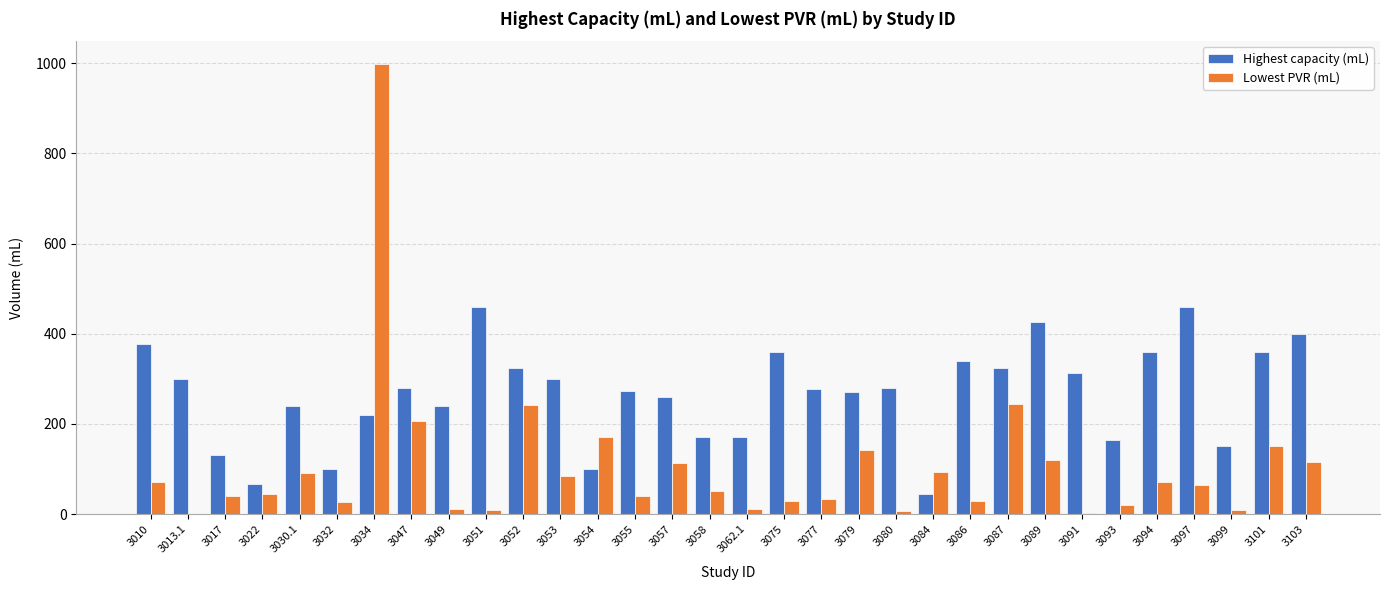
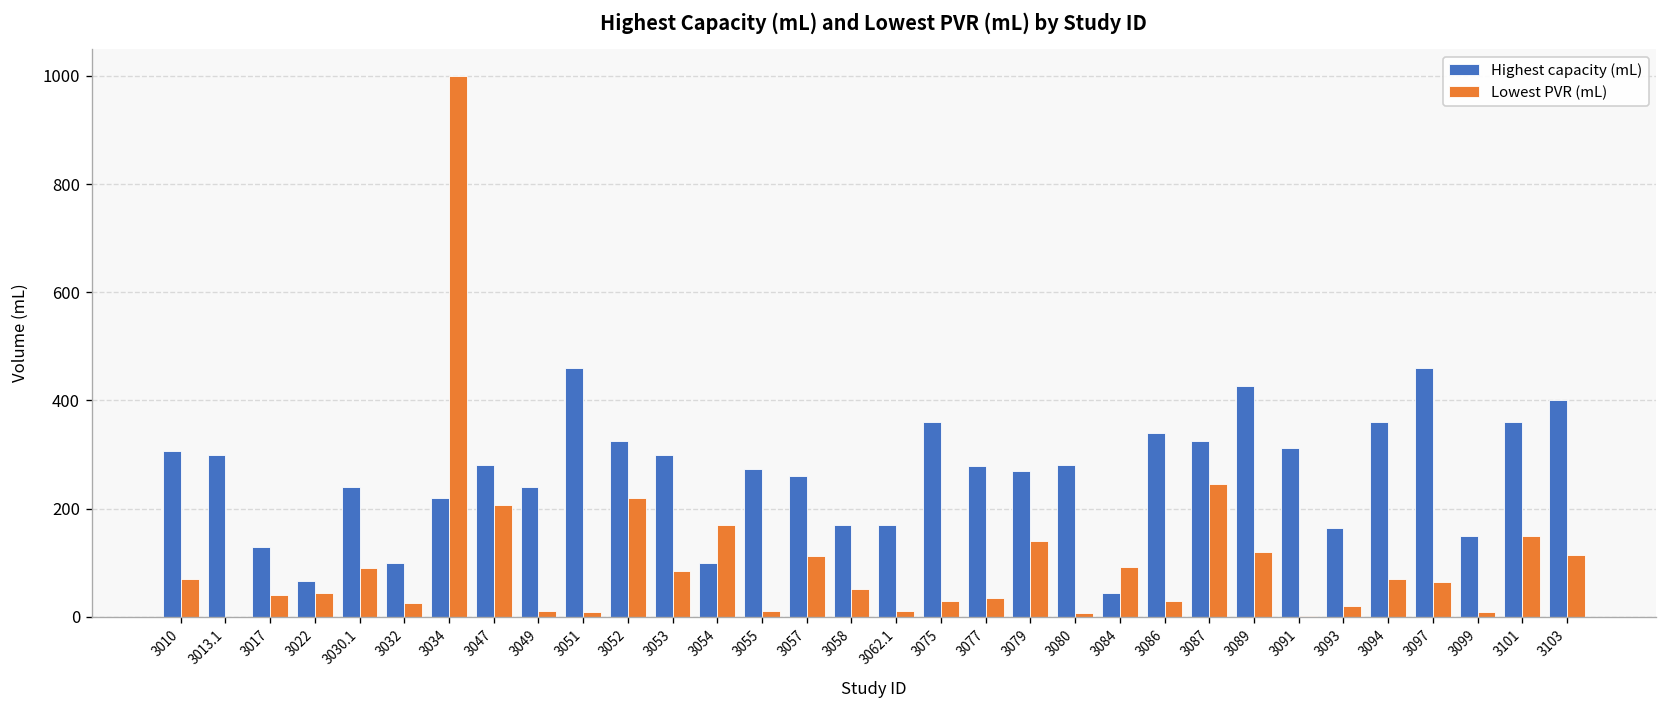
Highest capacity (mL), 3010: 380 -> 310
Lowest PVR (mL), 3052: 240 -> 220
Lowest PVR (mL), 3055: 40 -> 10
